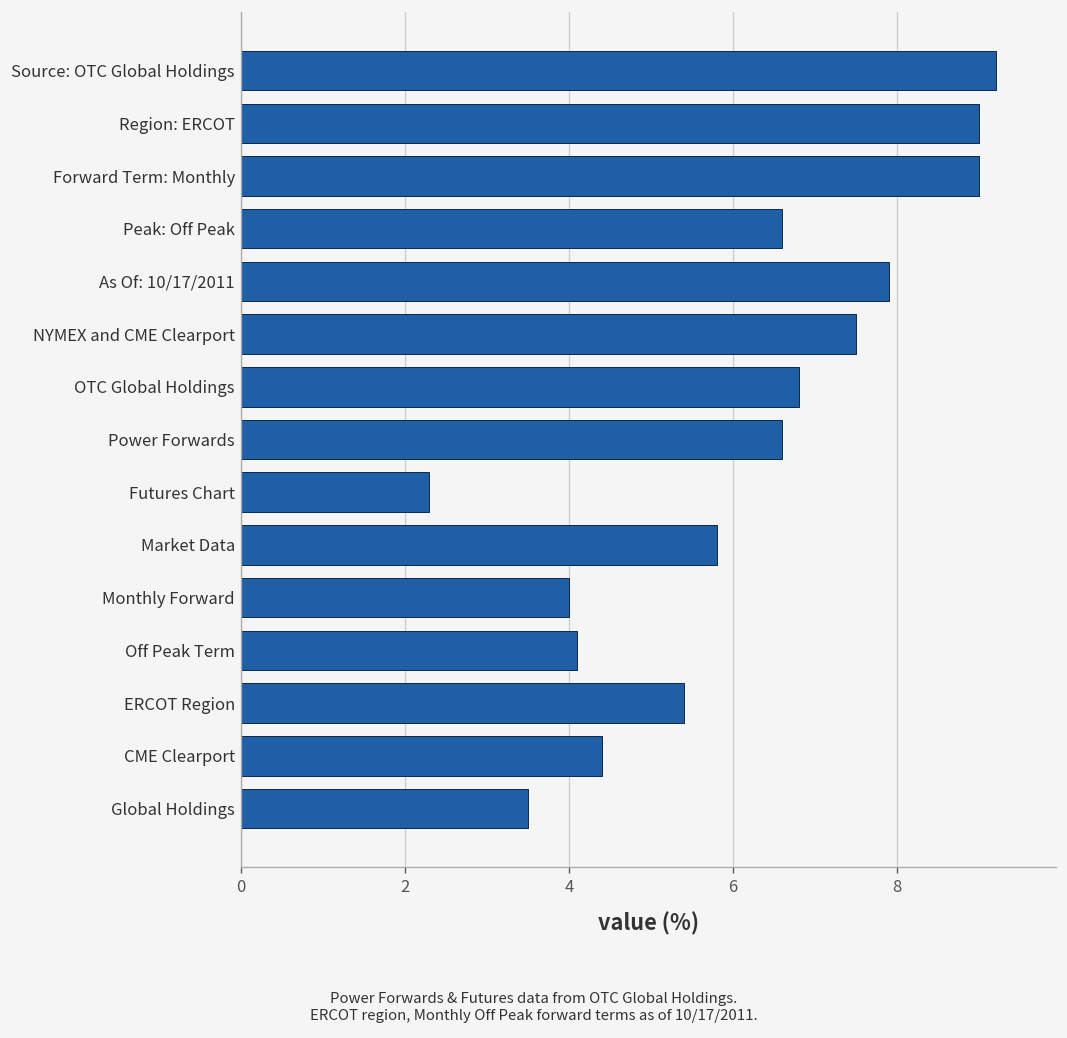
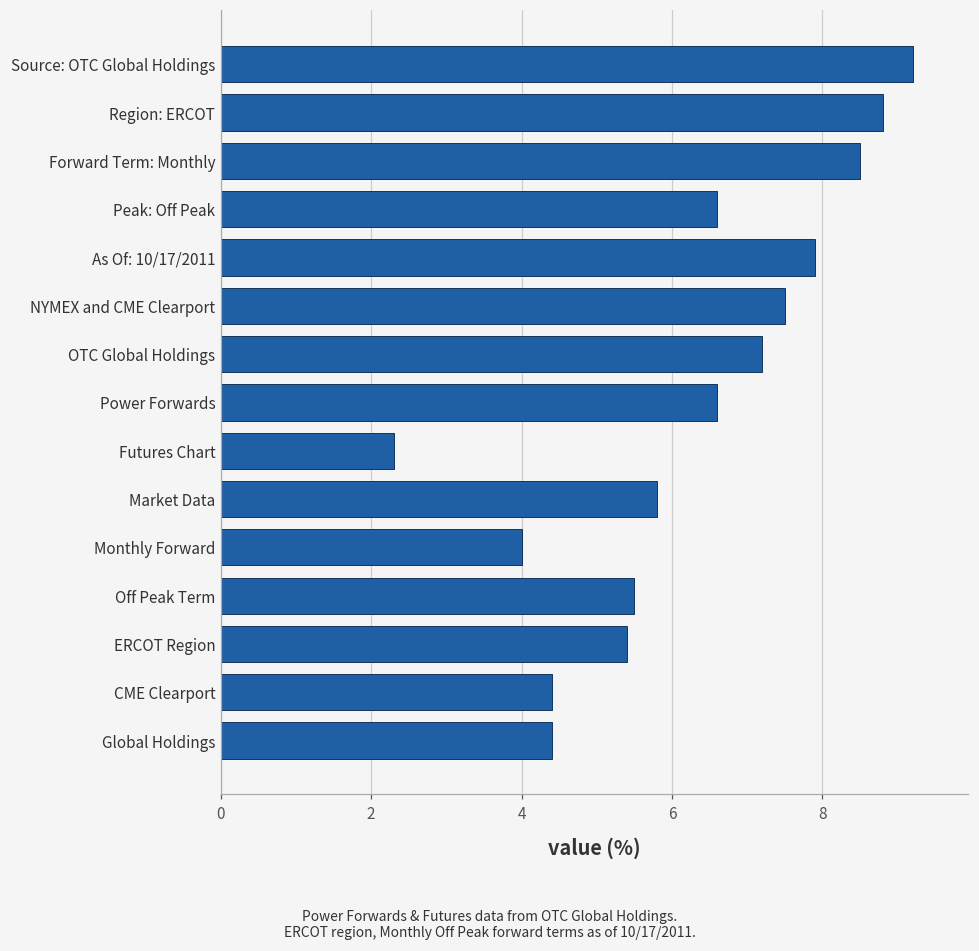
Region: ERCOT: 9.0 -> 8.8
Forward Term: Monthly: 9.0 -> 8.5
OTC Global Holdings: 6.8 -> 7.2
Off Peak Term: 4.1 -> 5.5
Global Holdings: 3.5 -> 4.4
